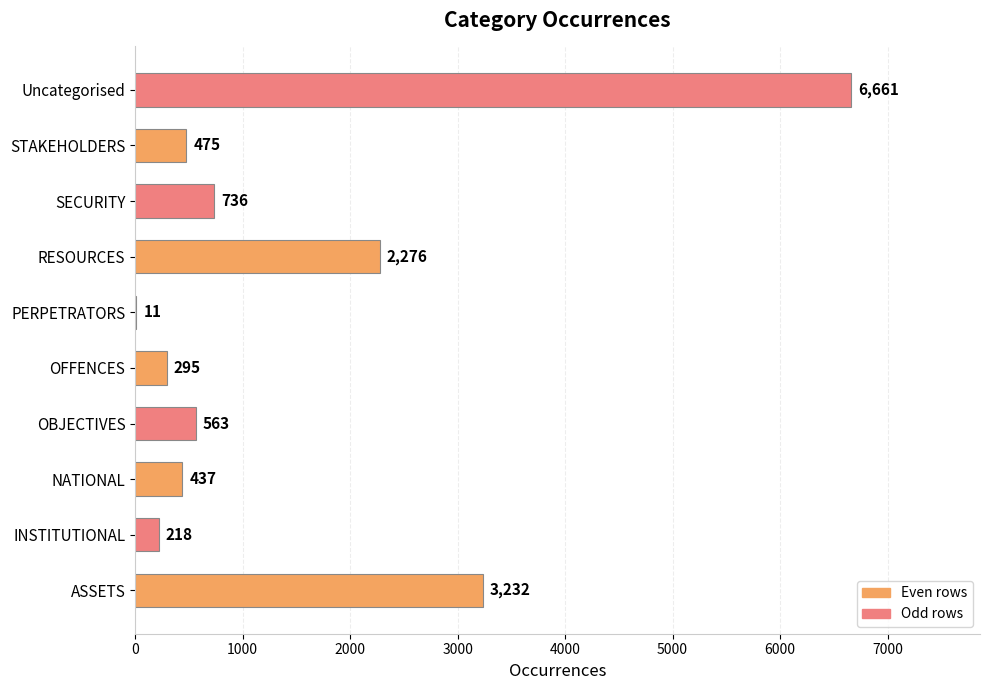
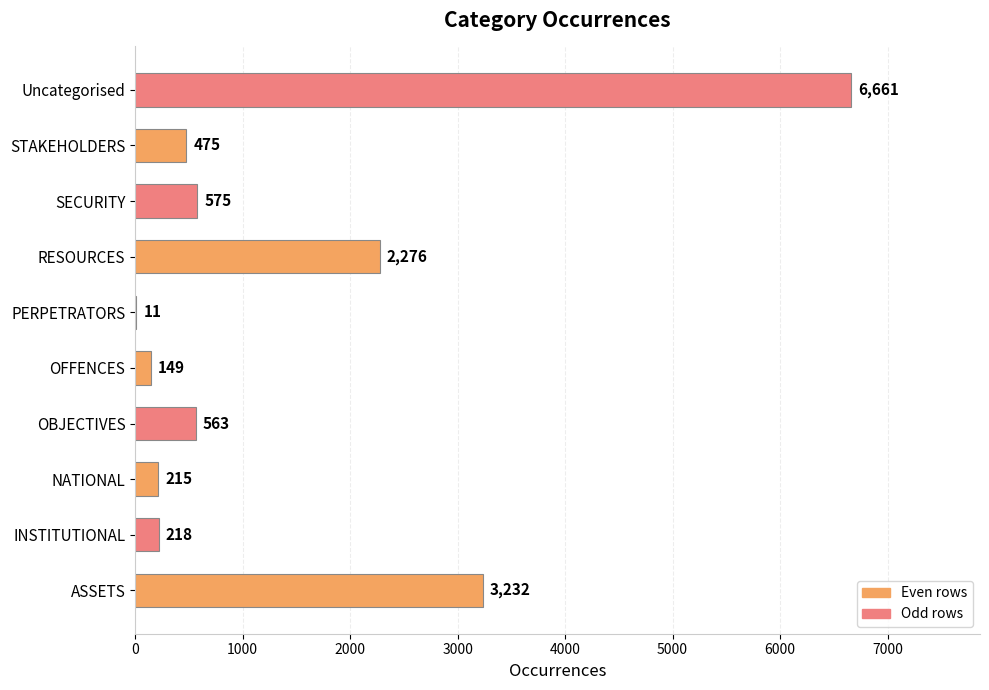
SECURITY: 736 -> 575
OFFENCES: 295 -> 149
NATIONAL: 437 -> 215
